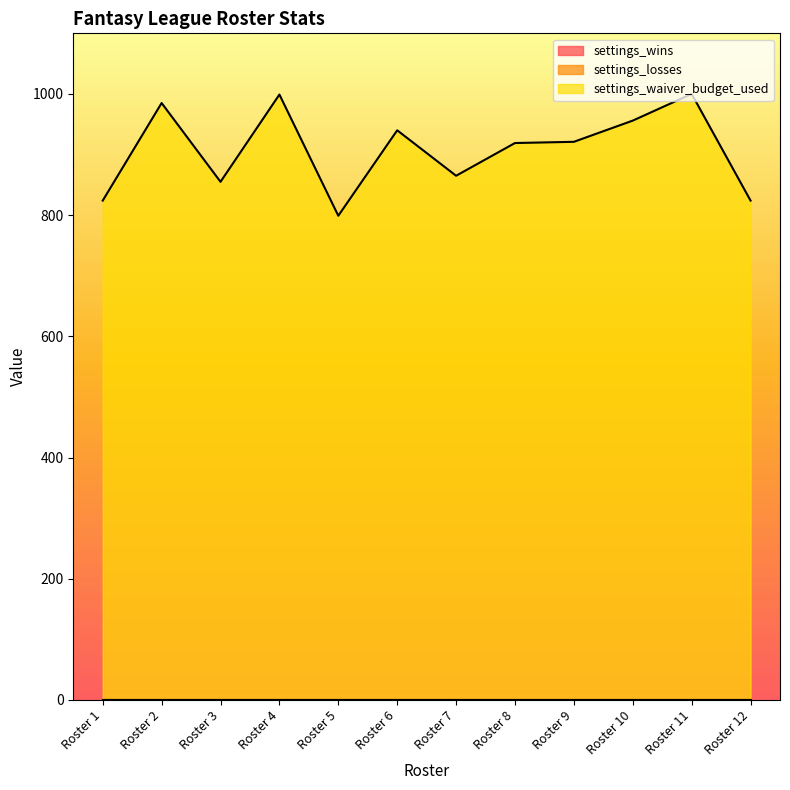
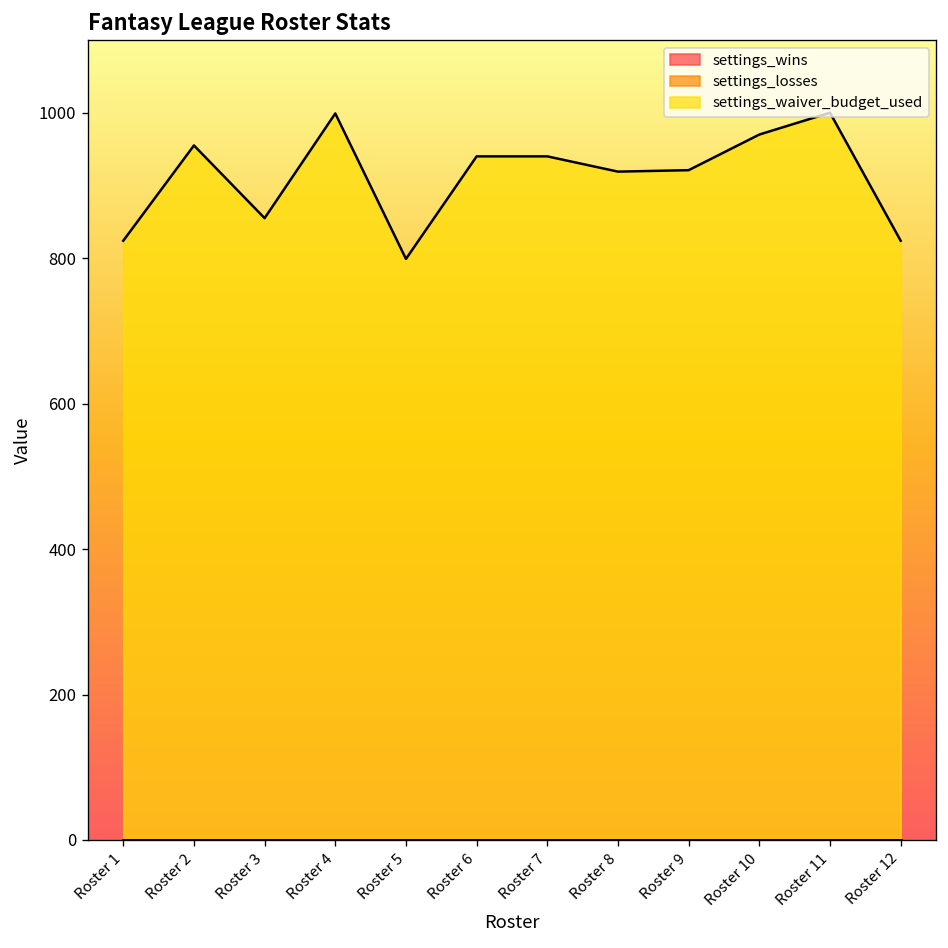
settings_waiver_budget_used, Roster 2: 990 -> 960
settings_waiver_budget_used, Roster 7: 870 -> 940
settings_waiver_budget_used, Roster 10: 960 -> 970
